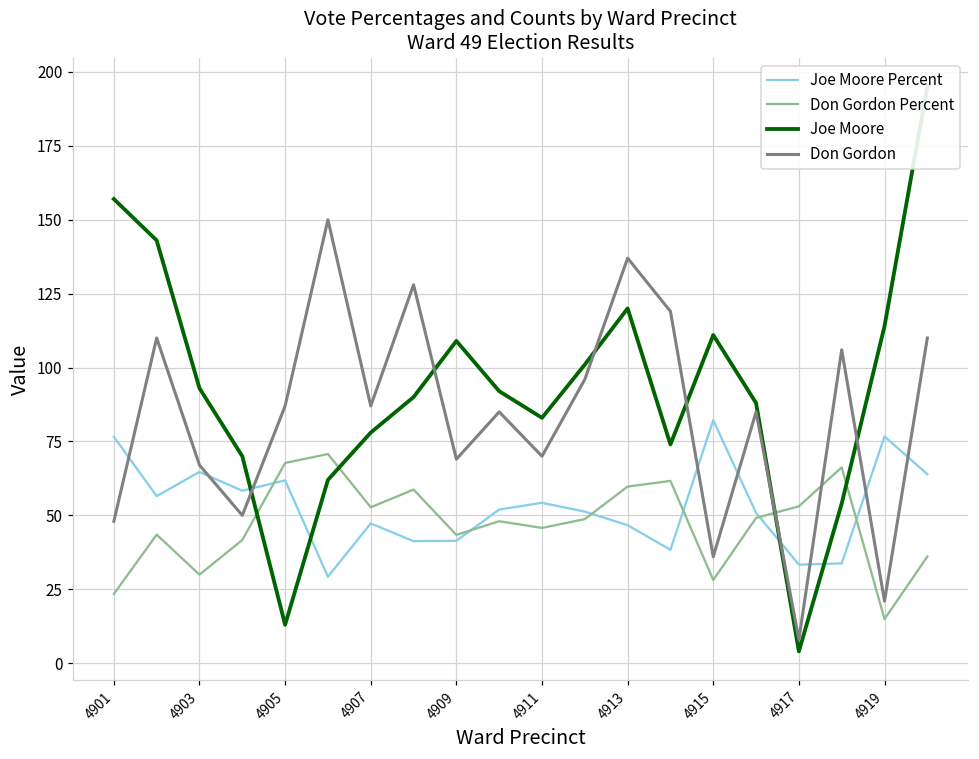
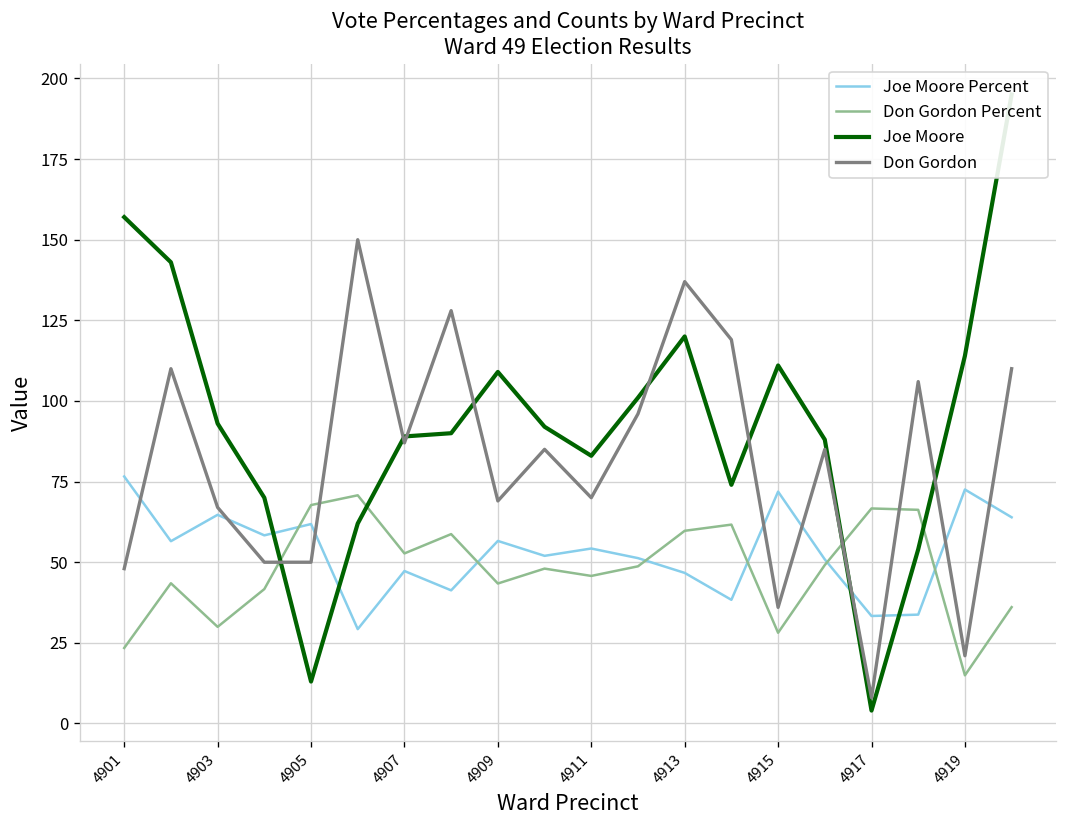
Don Gordon, 4905: 87 -> 50
Joe Moore, 4907: 78 -> 89
Joe Moore Percent, 4909: 41 -> 57
Joe Moore Percent, 4915: 82 -> 72
Don Gordon Percent, 4917: 53 -> 67
Joe Moore Percent, 4919: 77 -> 73
